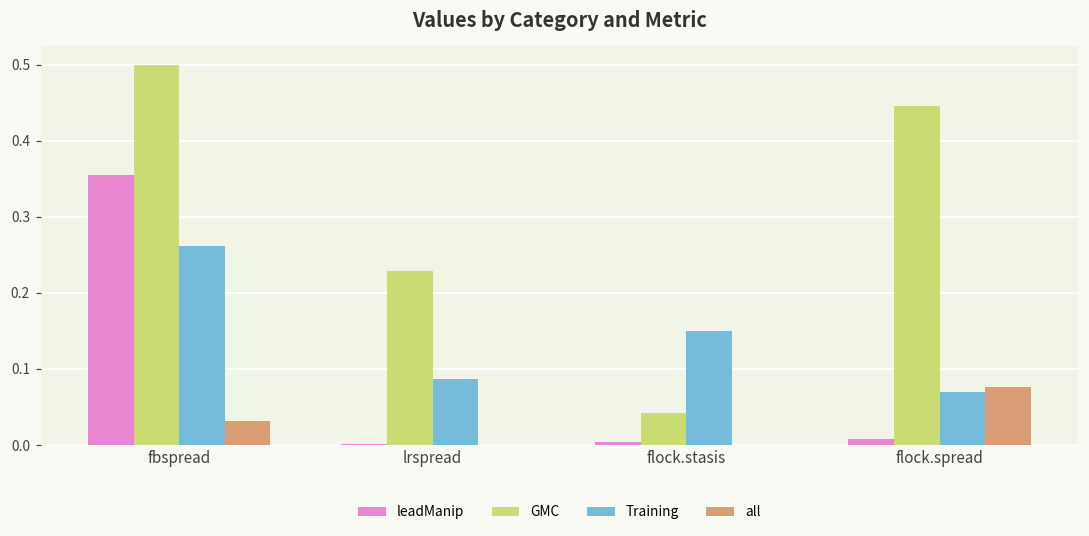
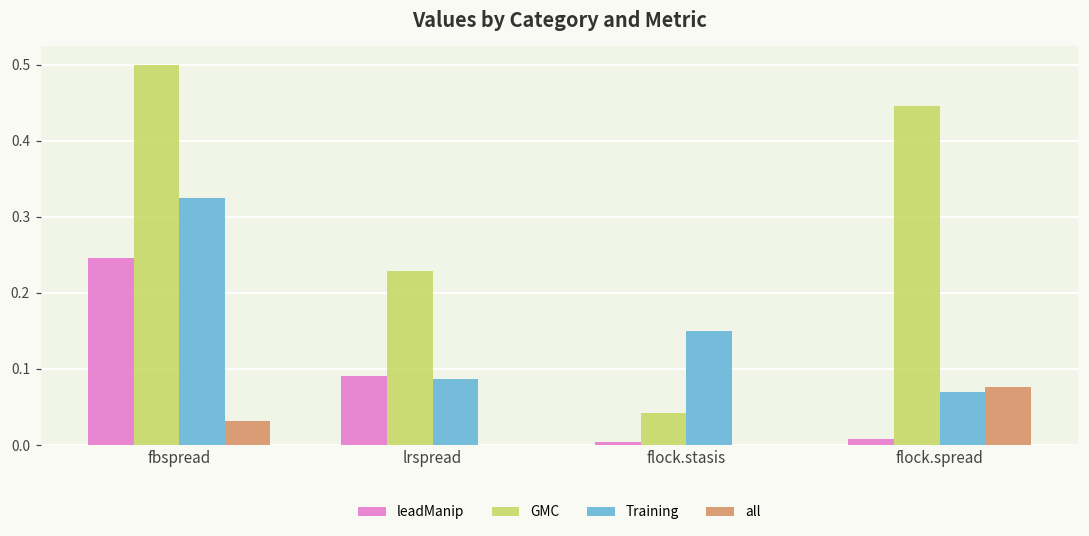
leadManip, fbspread: 0.35 -> 0.25
Training, fbspread: 0.26 -> 0.32
leadManip, lrspread: 0.00 -> 0.09
